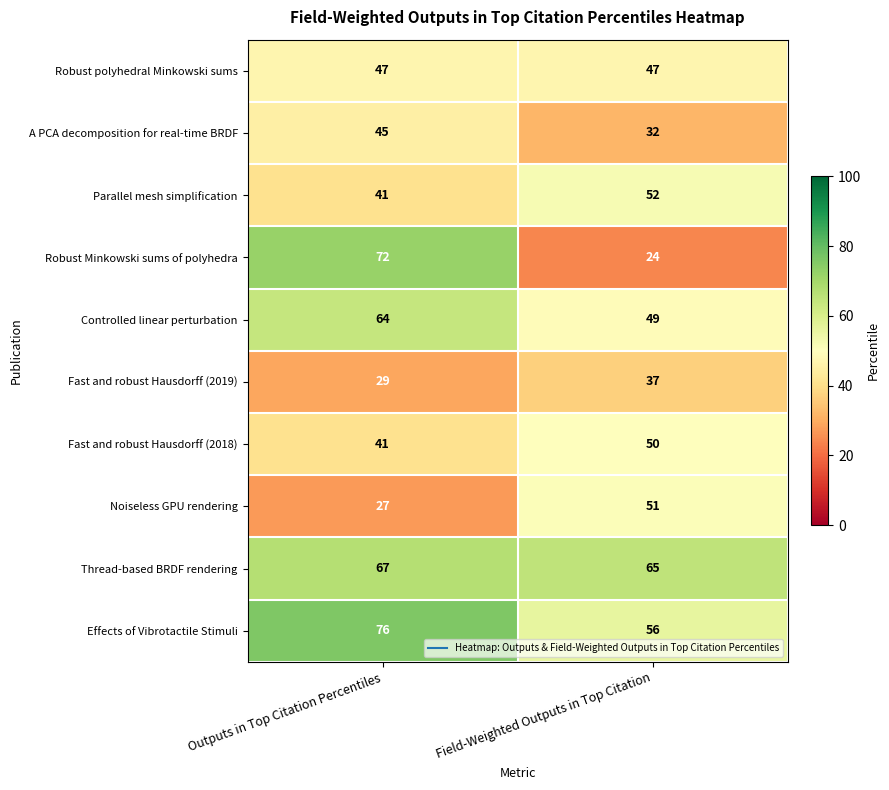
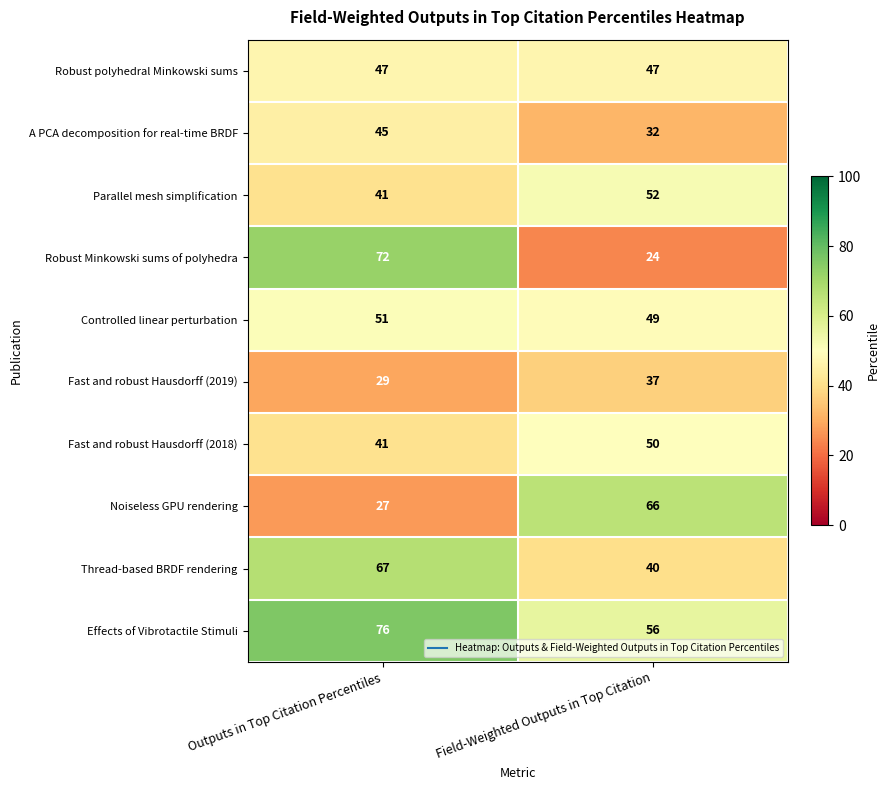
Controlled linear perturbation, Outputs in Top Citation Percentiles: 64 -> 51
Noiseless GPU rendering, Field-Weighted Outputs in Top Citation: 51 -> 66
Thread-based BRDF rendering, Field-Weighted Outputs in Top Citation: 65 -> 40
